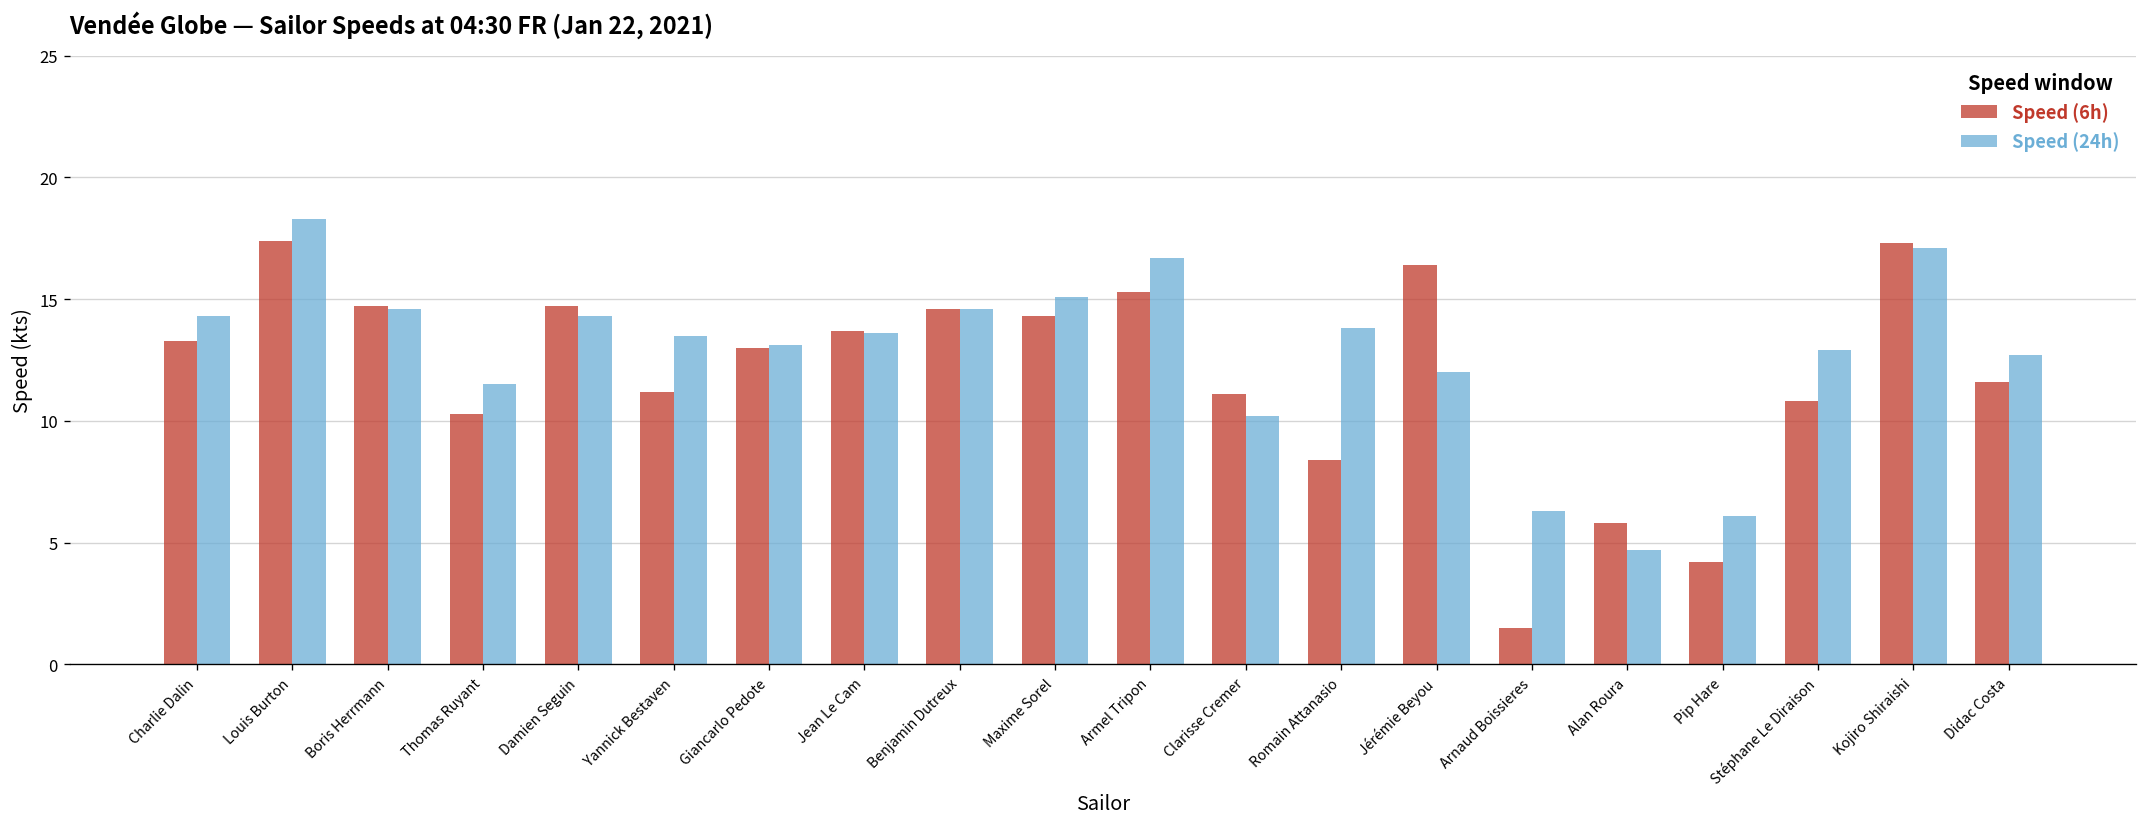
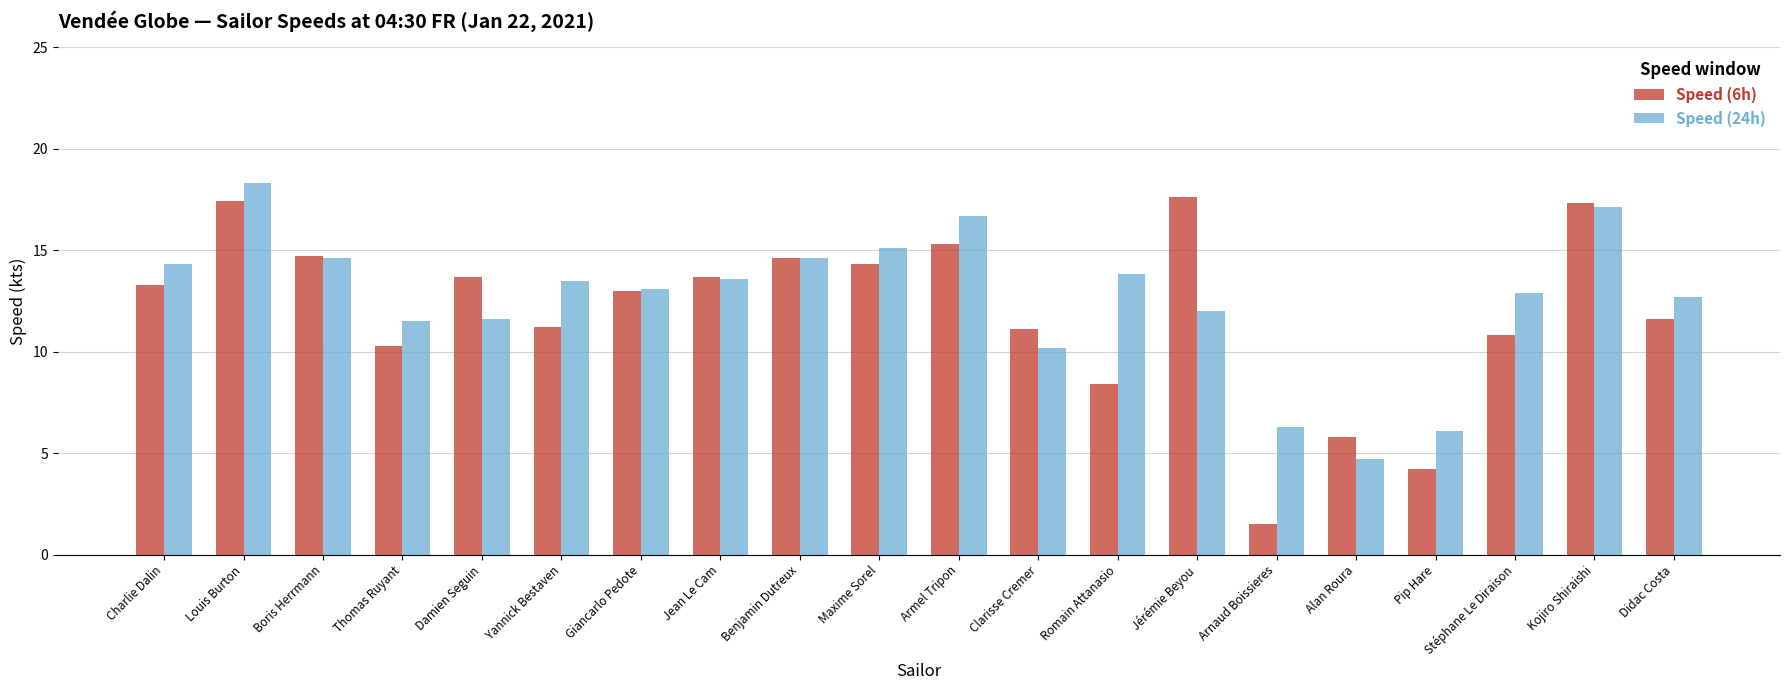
Speed (6h), Damien Seguin: 14.7 -> 13.7
Speed (24h), Damien Seguin: 14.3 -> 11.6
Speed (6h), Jérémie Beyou: 16.4 -> 17.6
